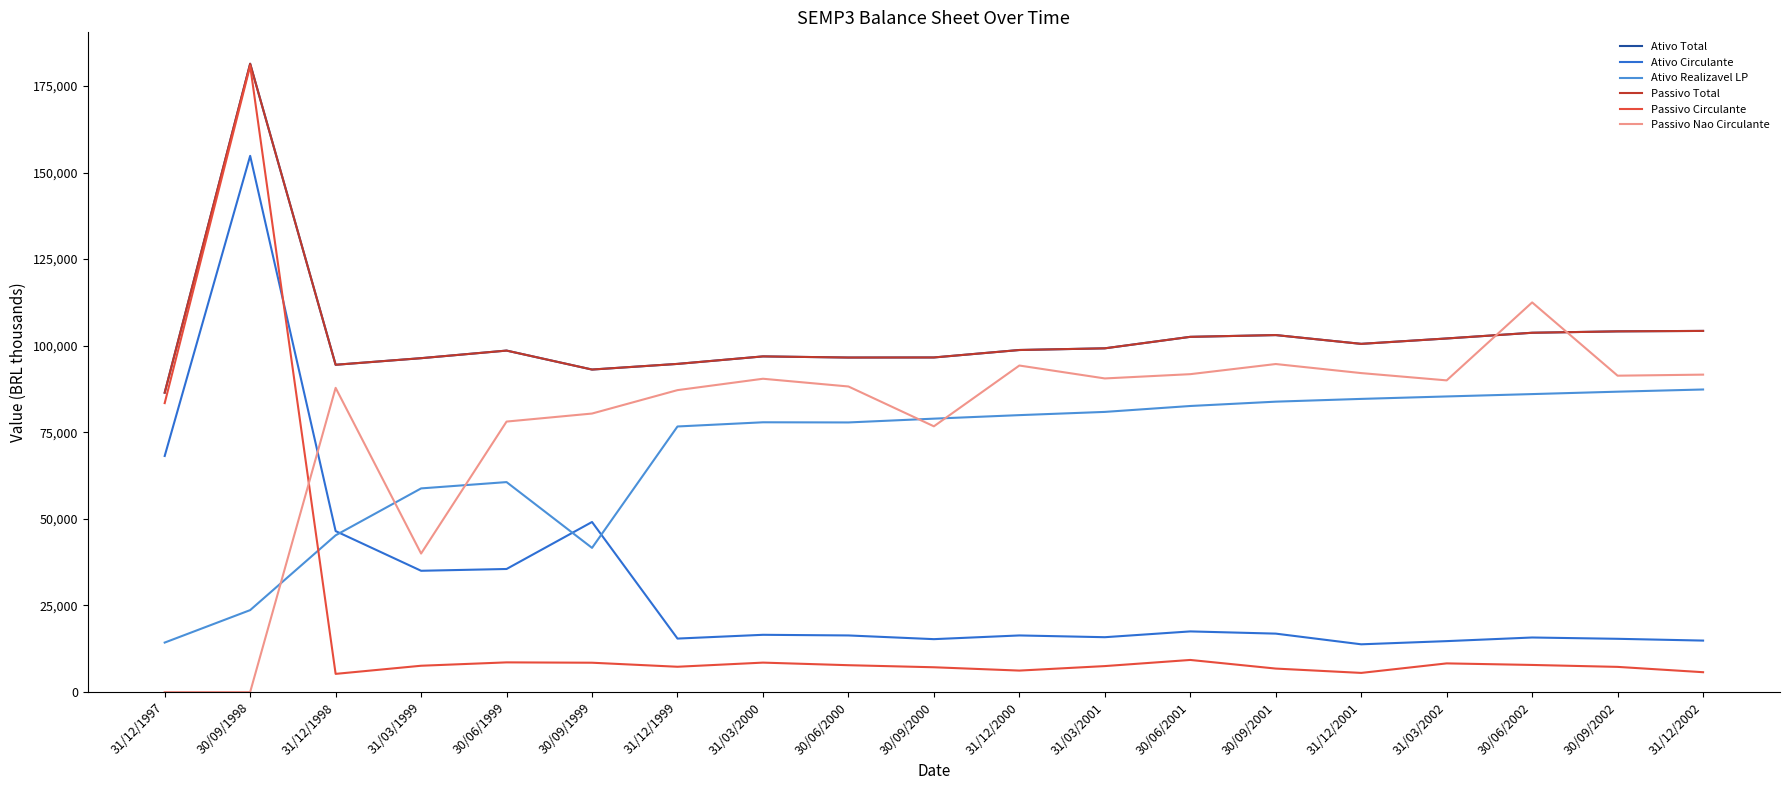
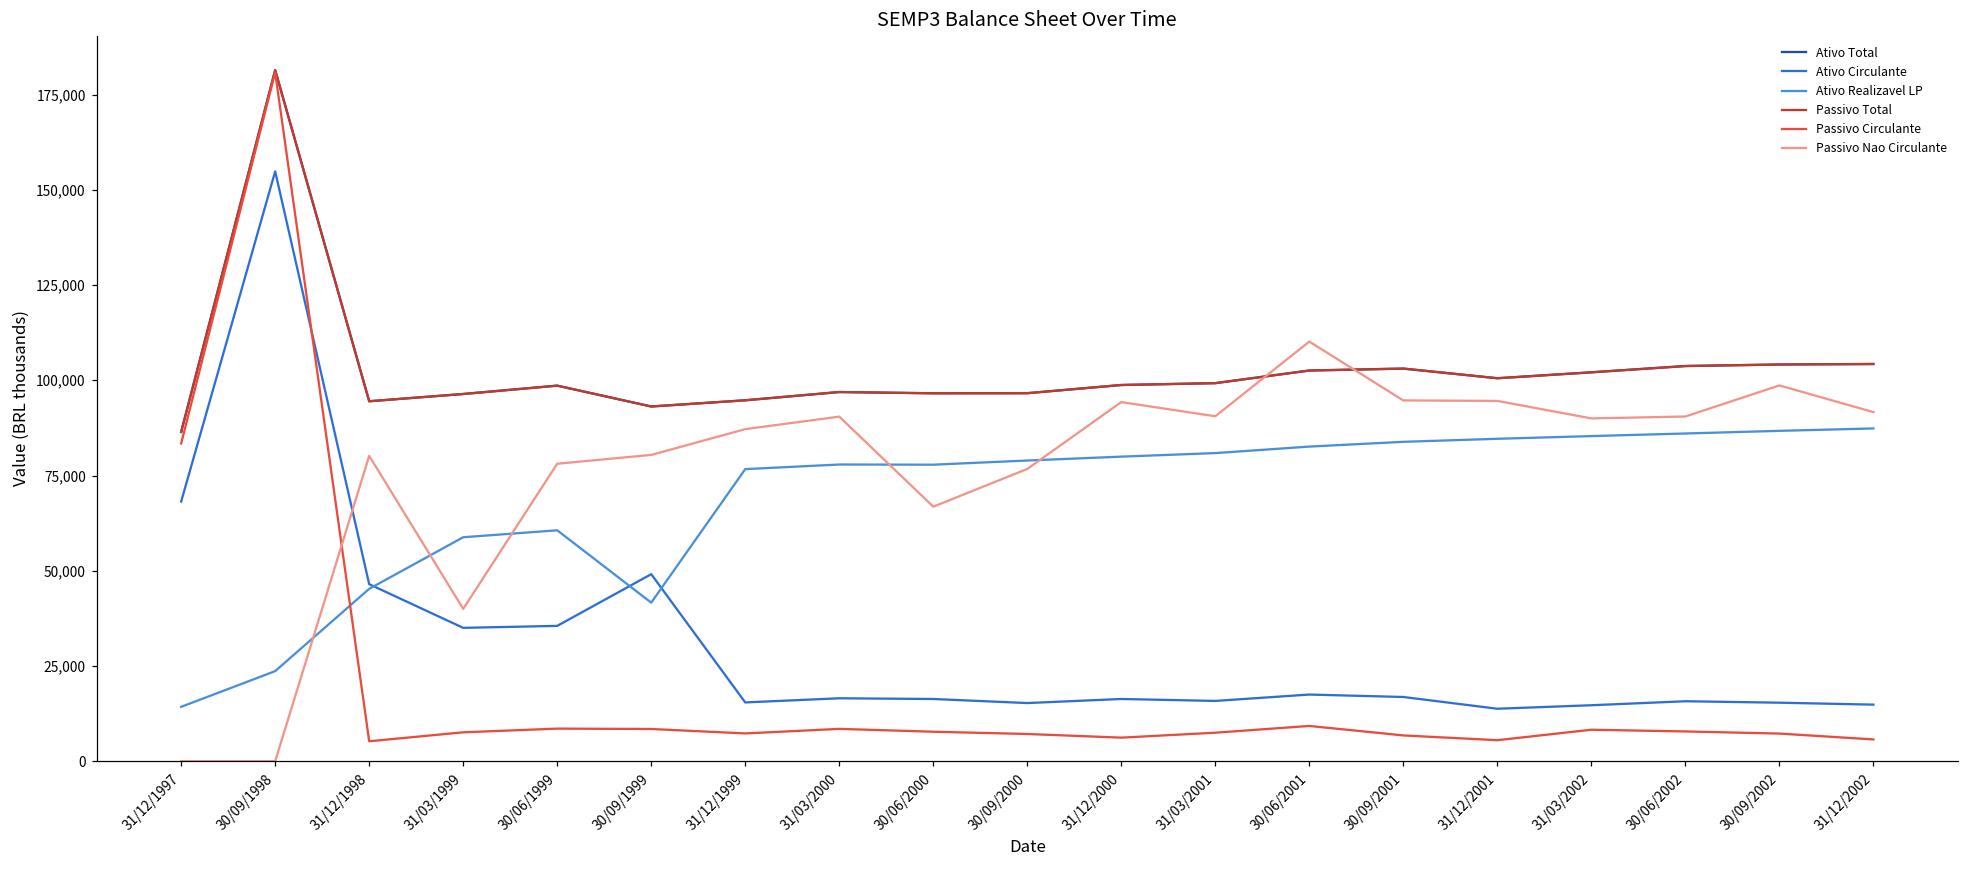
Passivo Nao Circulante, 31/12/1998: 88,000 -> 80,000
Passivo Nao Circulante, 30/06/2000: 88,000 -> 67,000
Passivo Nao Circulante, 30/06/2001: 92,000 -> 110,000
Passivo Nao Circulante, 31/12/2001: 92,000 -> 95,000
Passivo Nao Circulante, 30/06/2002: 112,000 -> 90,000
Passivo Nao Circulante, 30/09/2002: 91,000 -> 99,000
